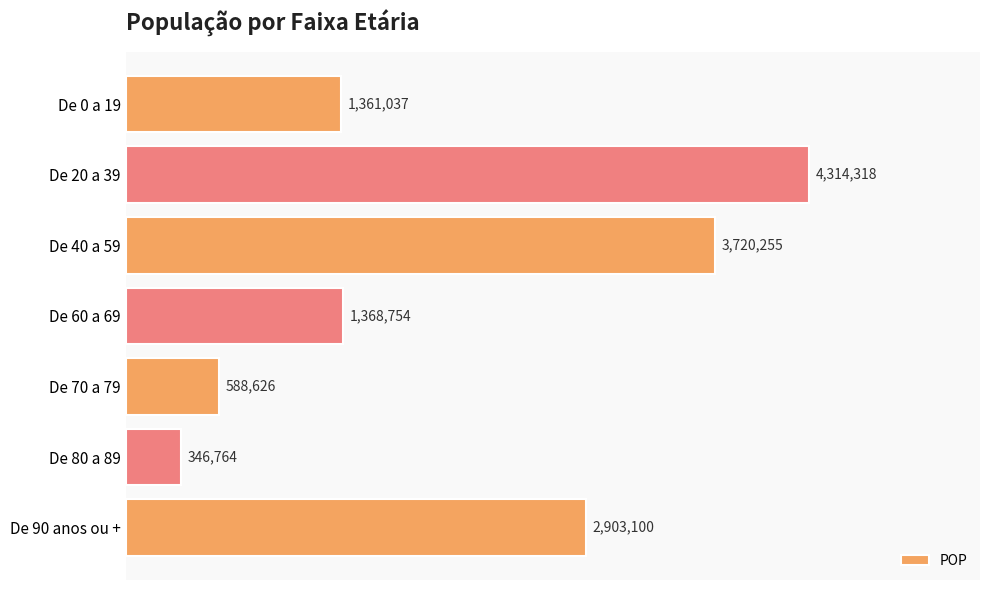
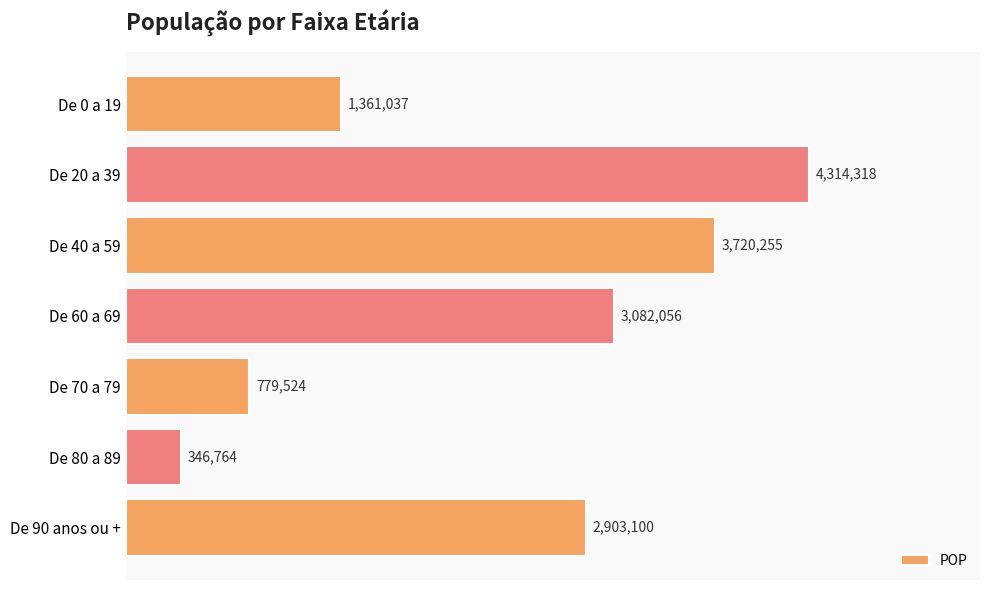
De 60 a 69: 1,368,754 -> 3,082,056
De 70 a 79: 588,626 -> 779,524
